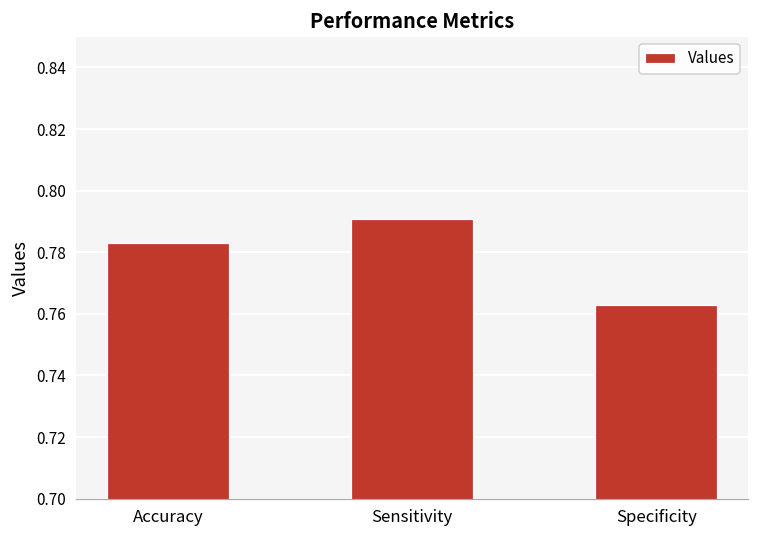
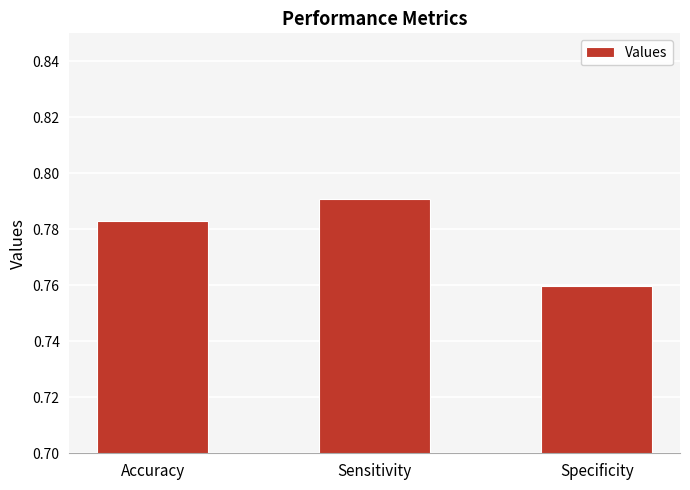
Specificity: 0.763 -> 0.760
